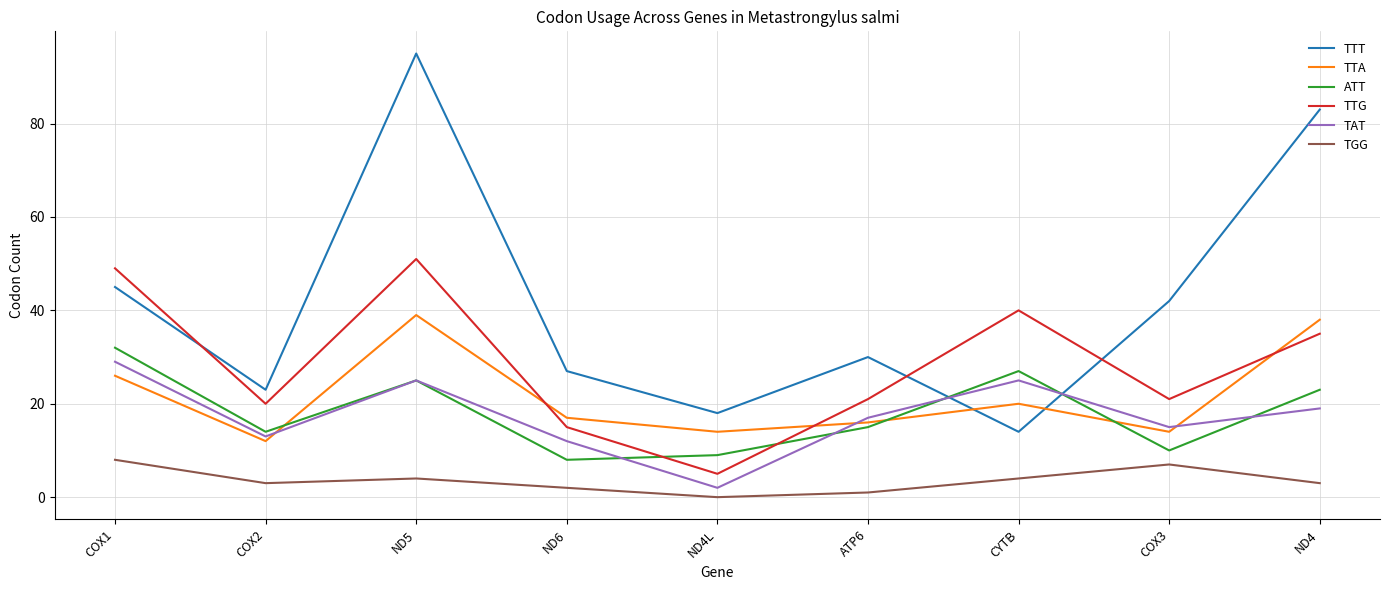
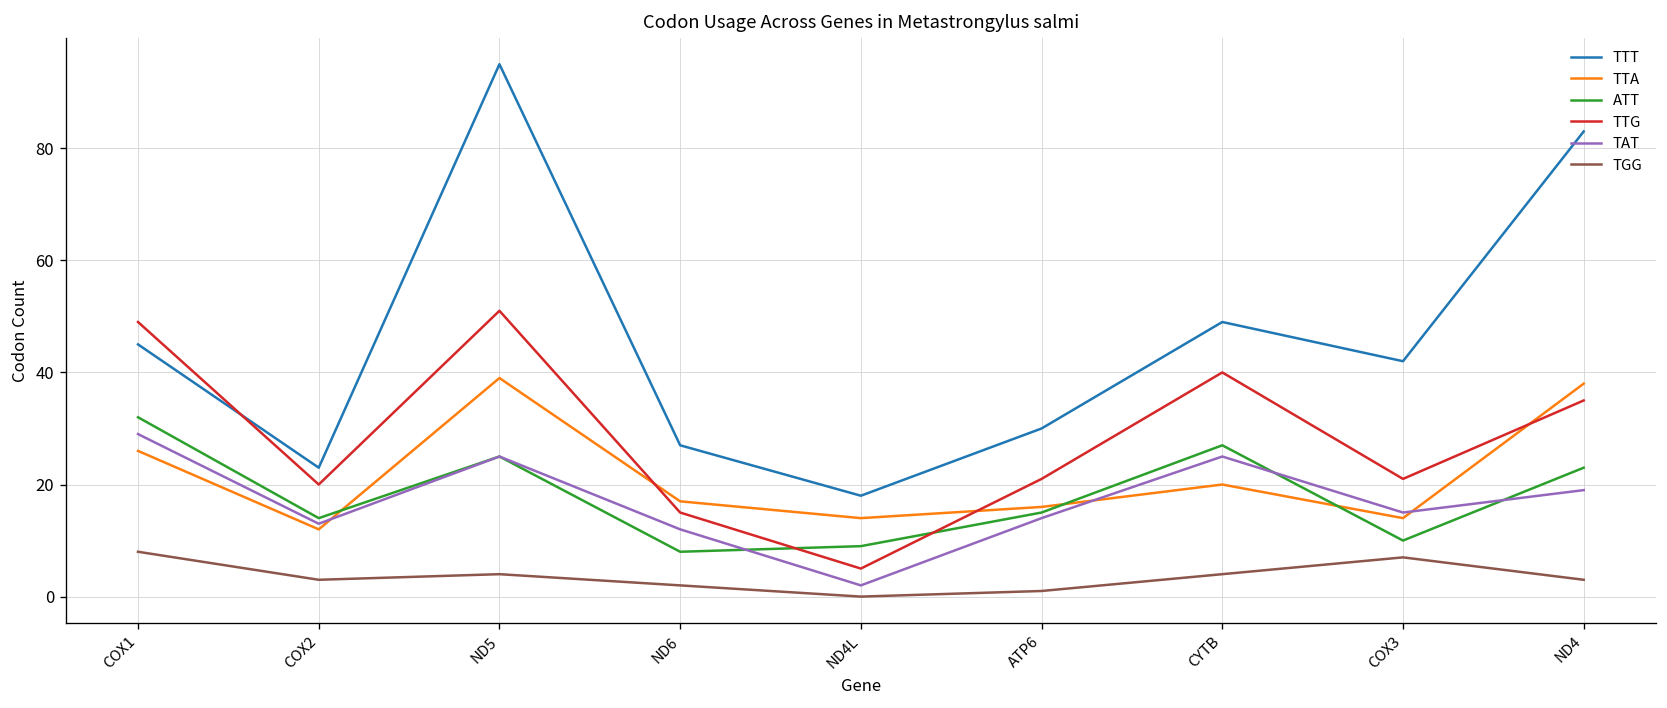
TAT, ATP6: 17 -> 14
TTT, CYTB: 14 -> 49
